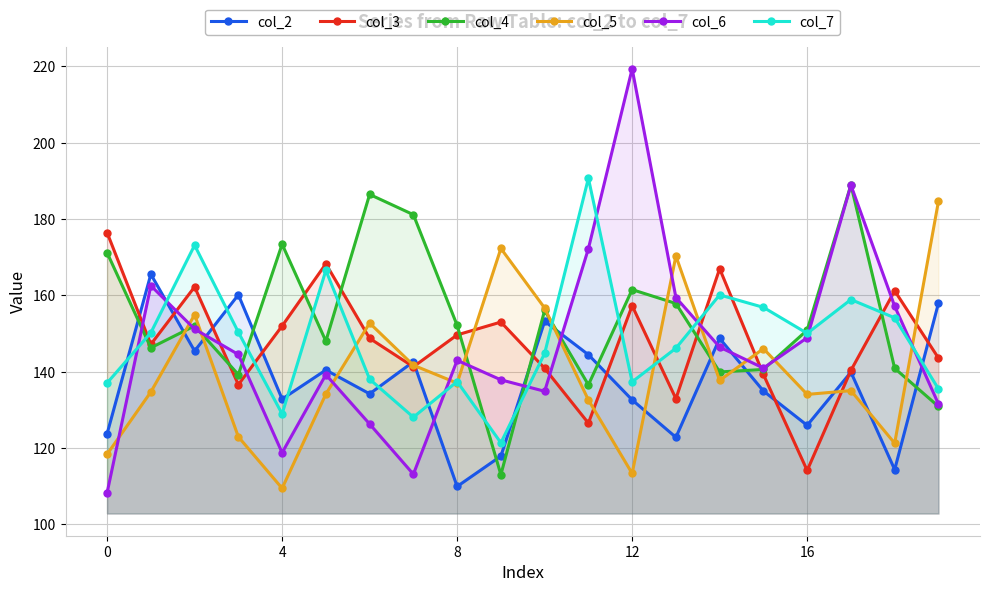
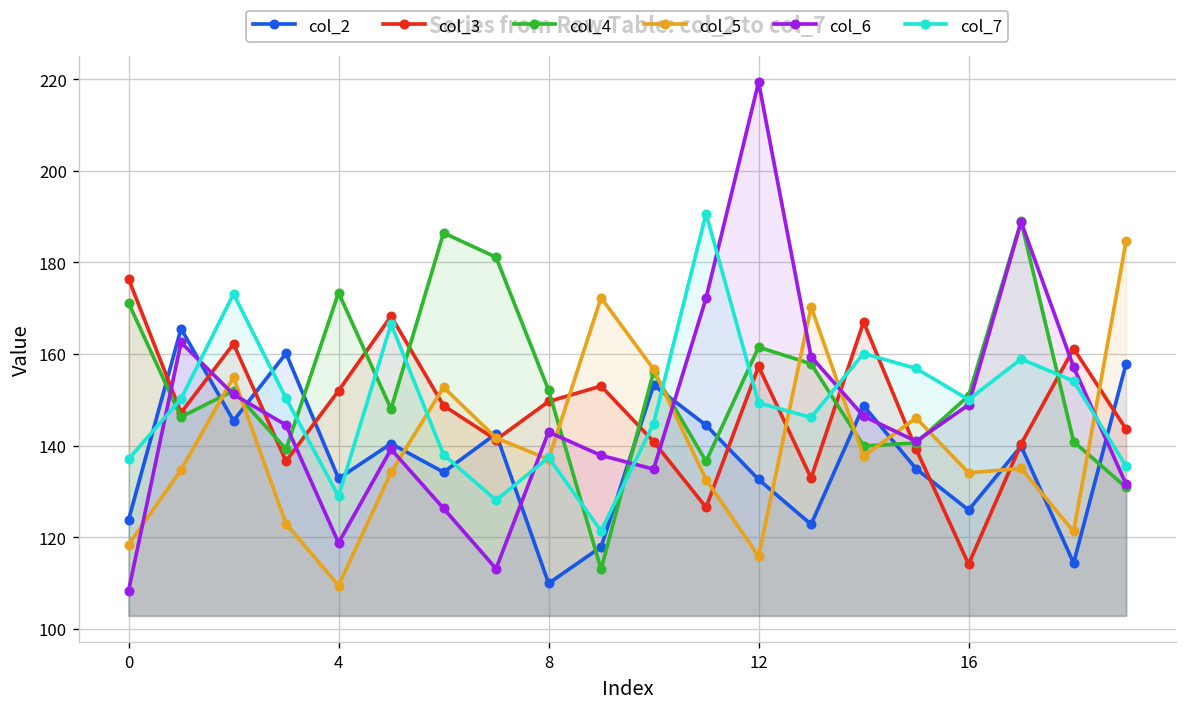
col_5, 12: 113 -> 116
col_7, 12: 137 -> 149
